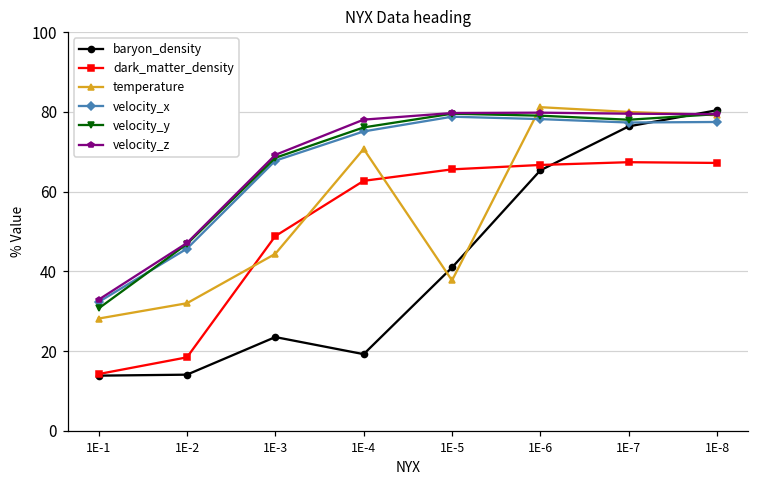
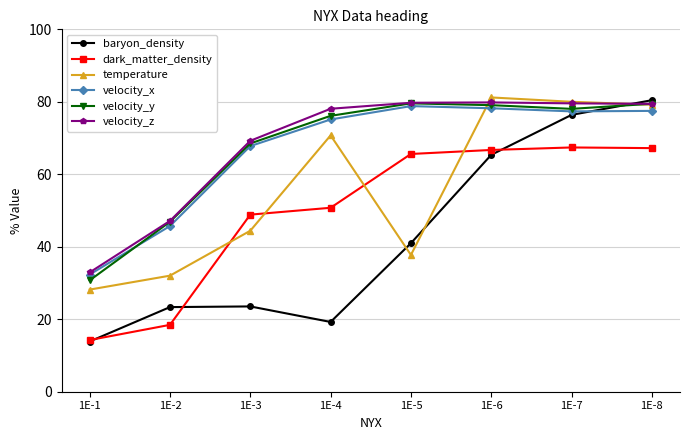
baryon_density, 1E-2: 14 -> 23
dark_matter_density, 1E-4: 63 -> 51
